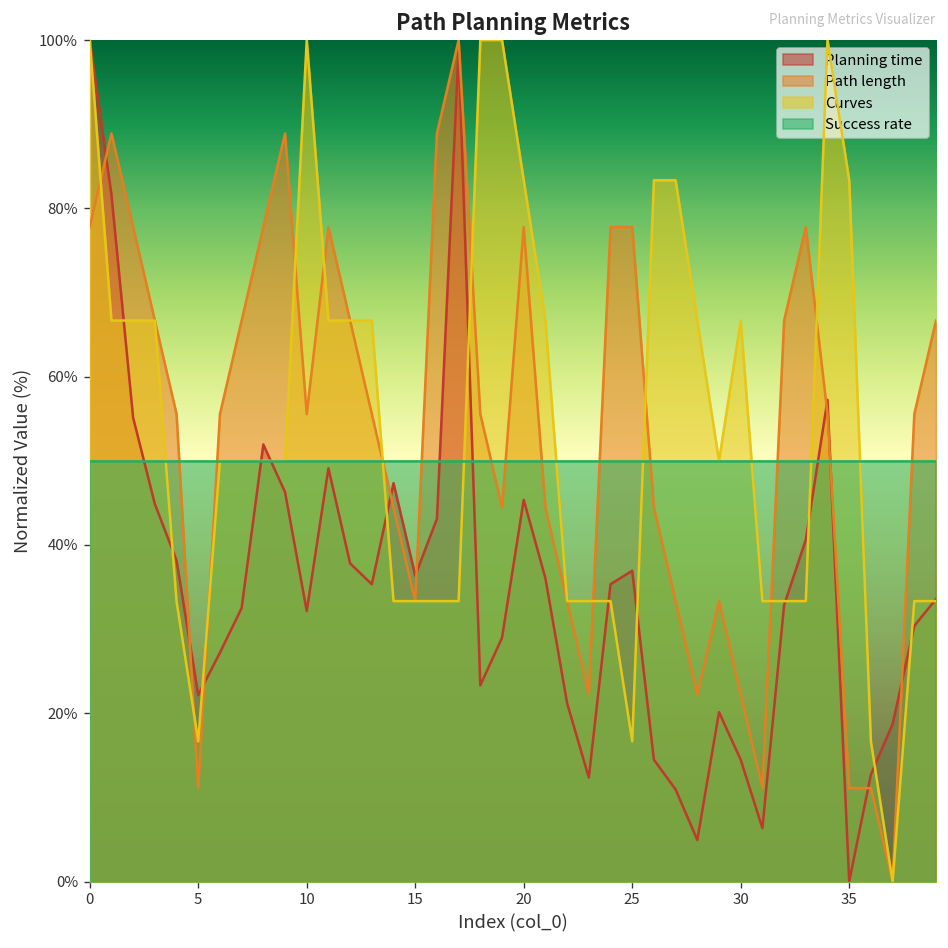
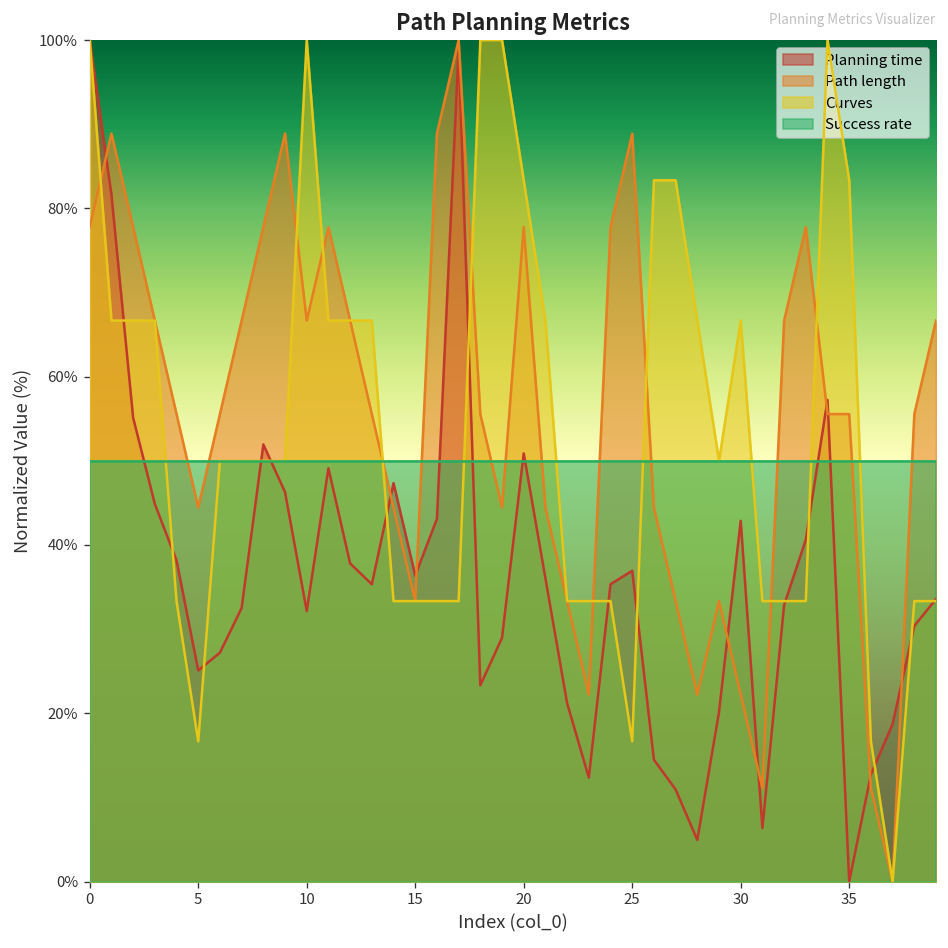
Planning time, 5: 22% -> 25%
Path length, 5: 11% -> 44%
Path length, 10: 56% -> 67%
Planning time, 20: 45% -> 51%
Path length, 25: 78% -> 89%
Planning time, 30: 14% -> 43%
Path length, 35: 11% -> 56%
